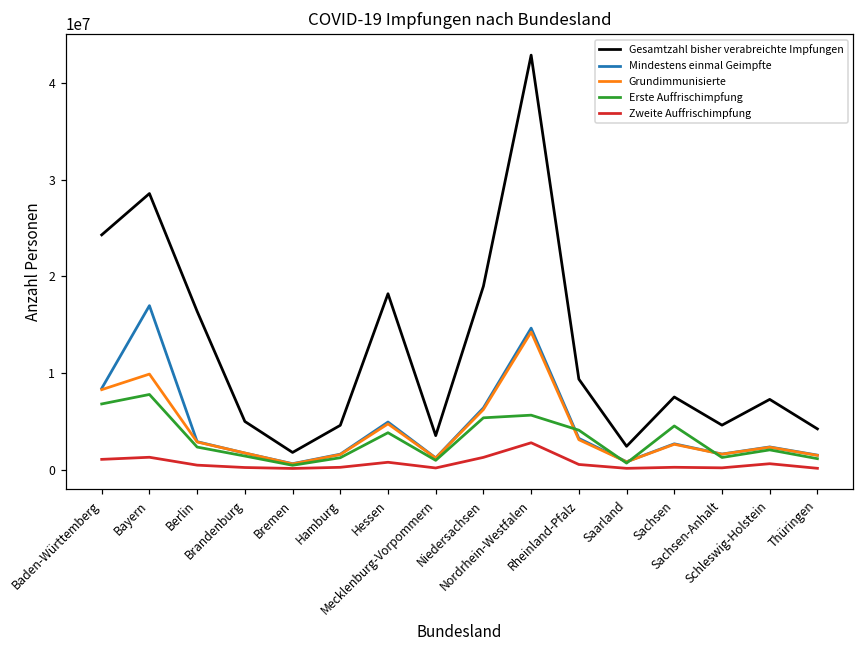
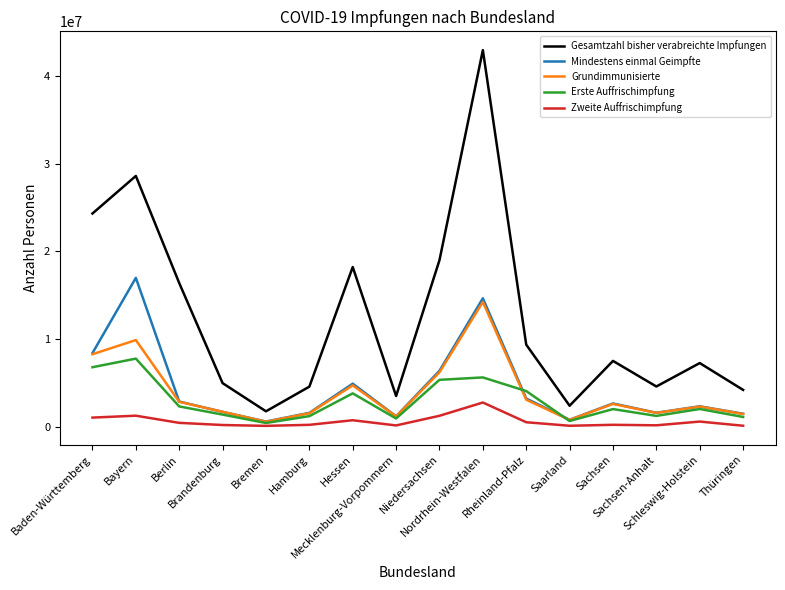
Erste Auffrischimpfung, Sachsen: 5000000 -> 2000000
